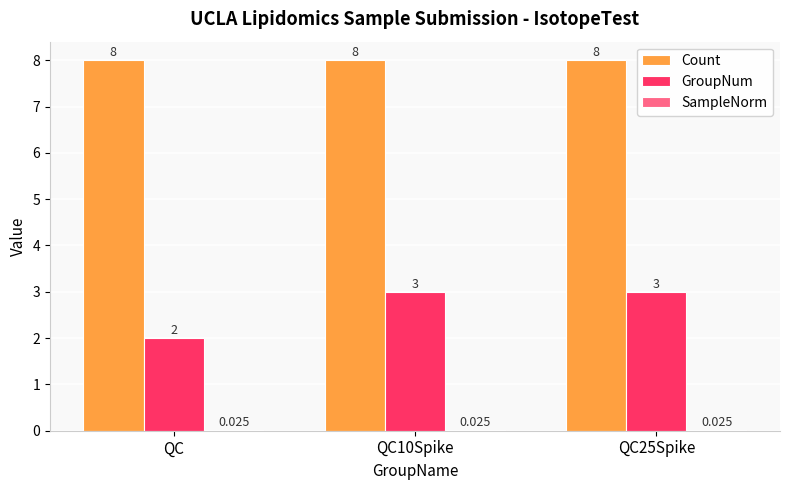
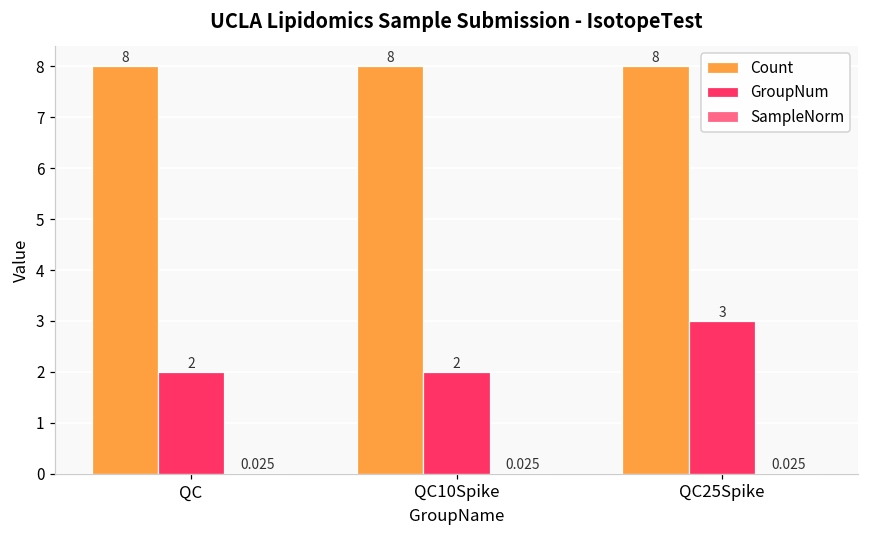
GroupNum, QC10Spike: 3 -> 2
